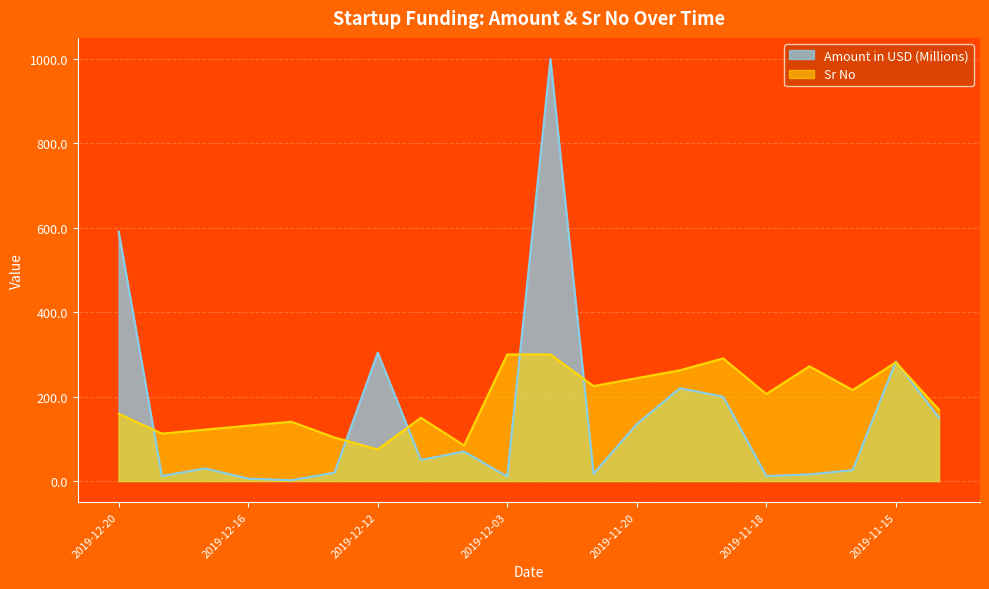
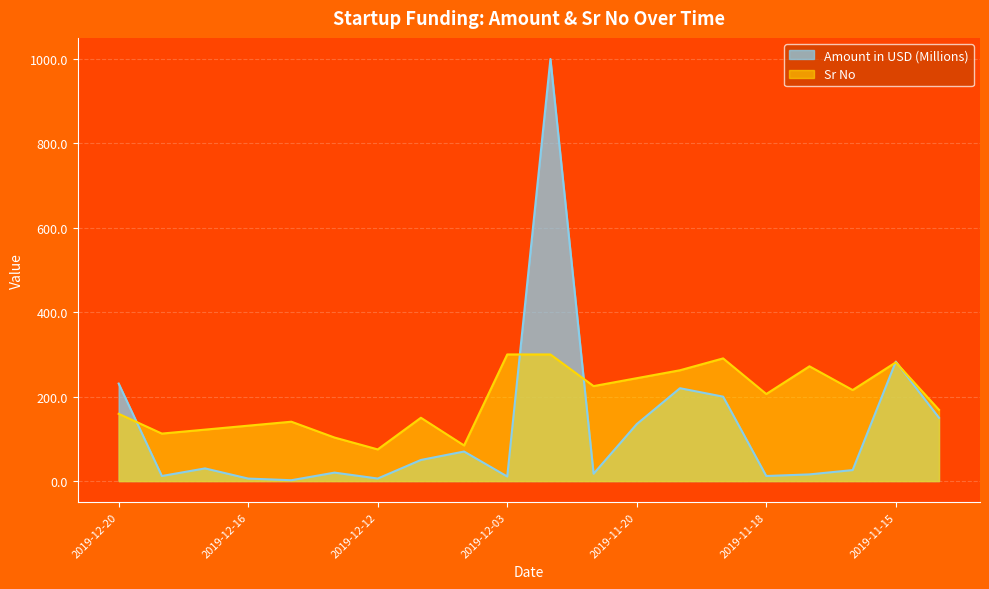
Amount in USD (Millions), 2019-12-20: 590 -> 230
Amount in USD (Millions), 2019-12-12: 300 -> 10
